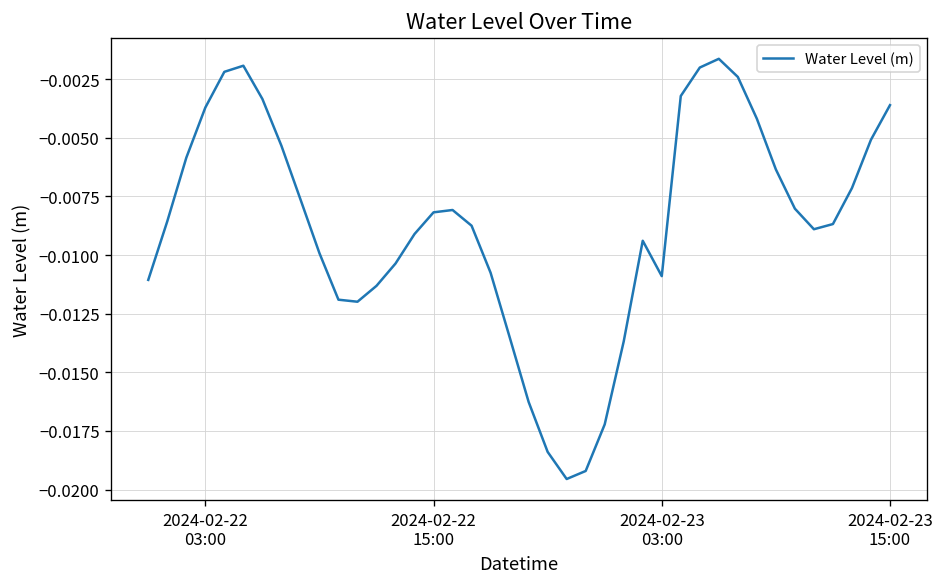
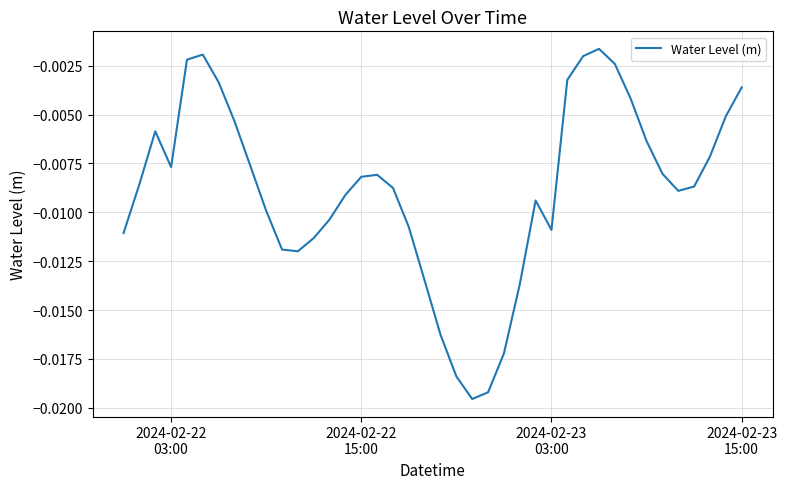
2024-02-22 03:00: -0.0037 -> -0.0077
